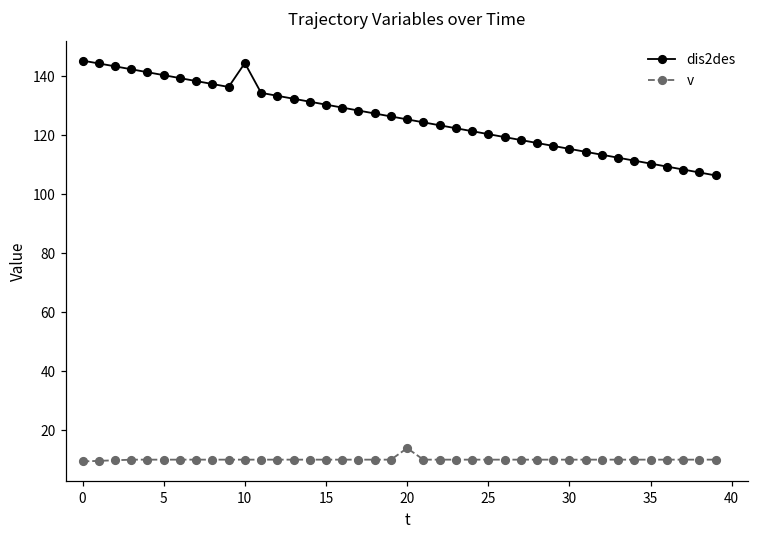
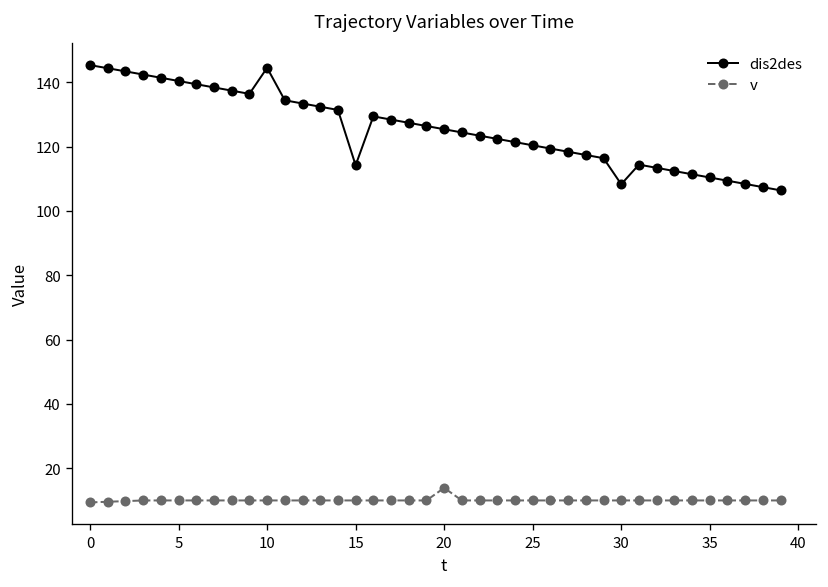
dis2des, 15: 130 -> 114
dis2des, 30: 115 -> 108
